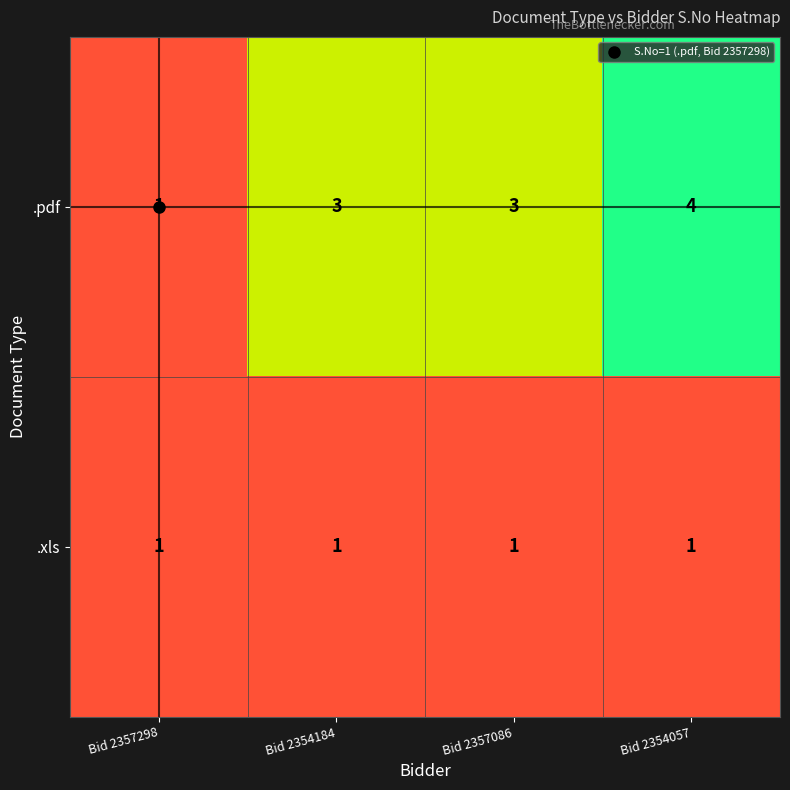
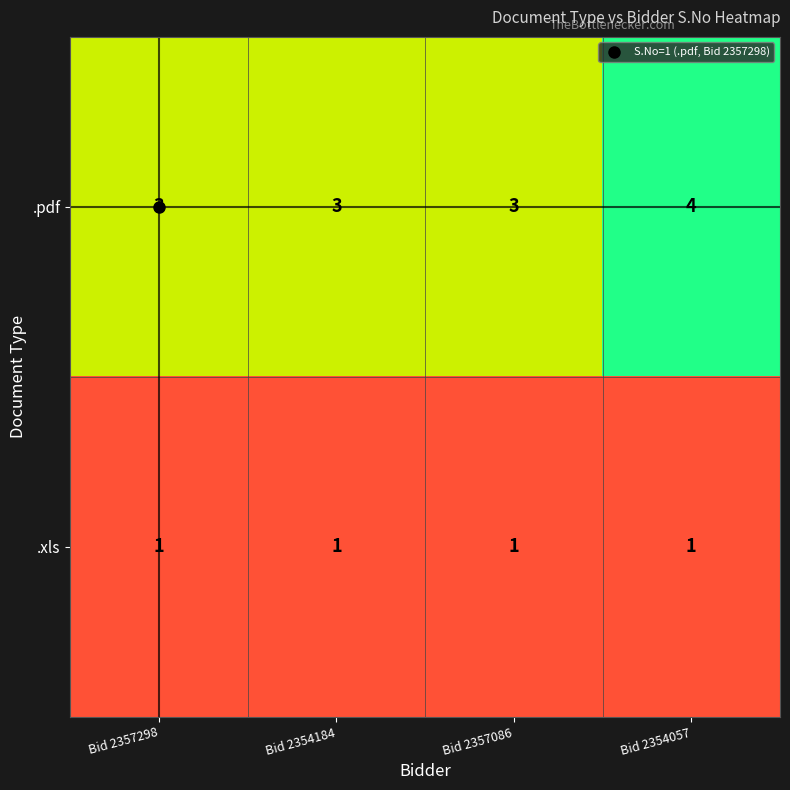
.pdf, Bid 2357298: 1 -> 3
